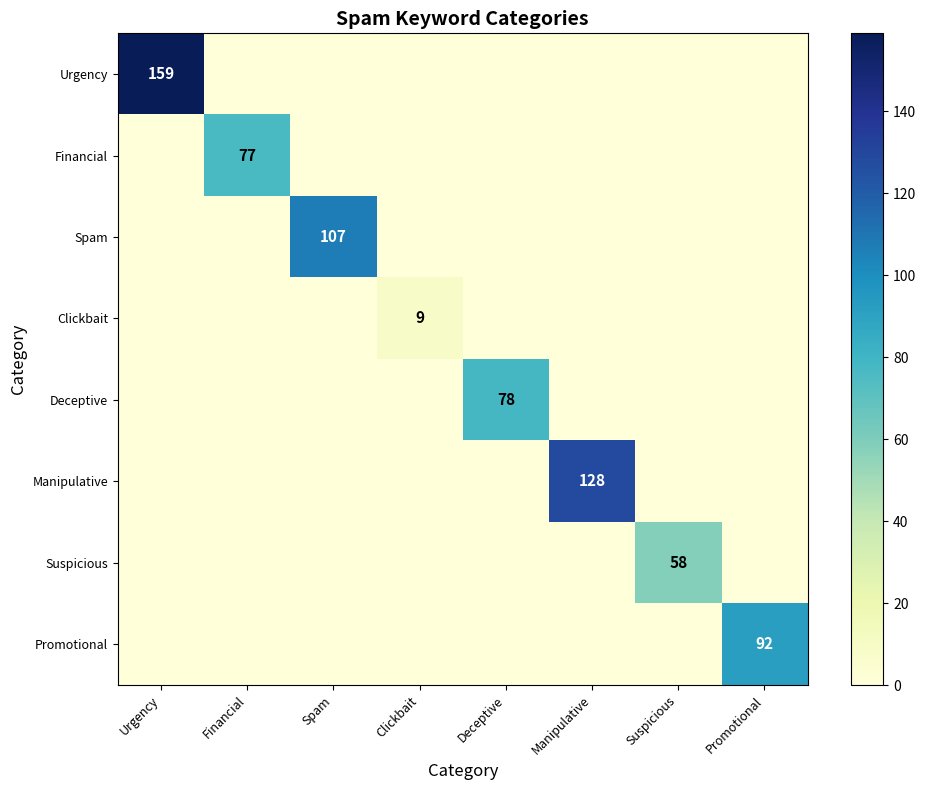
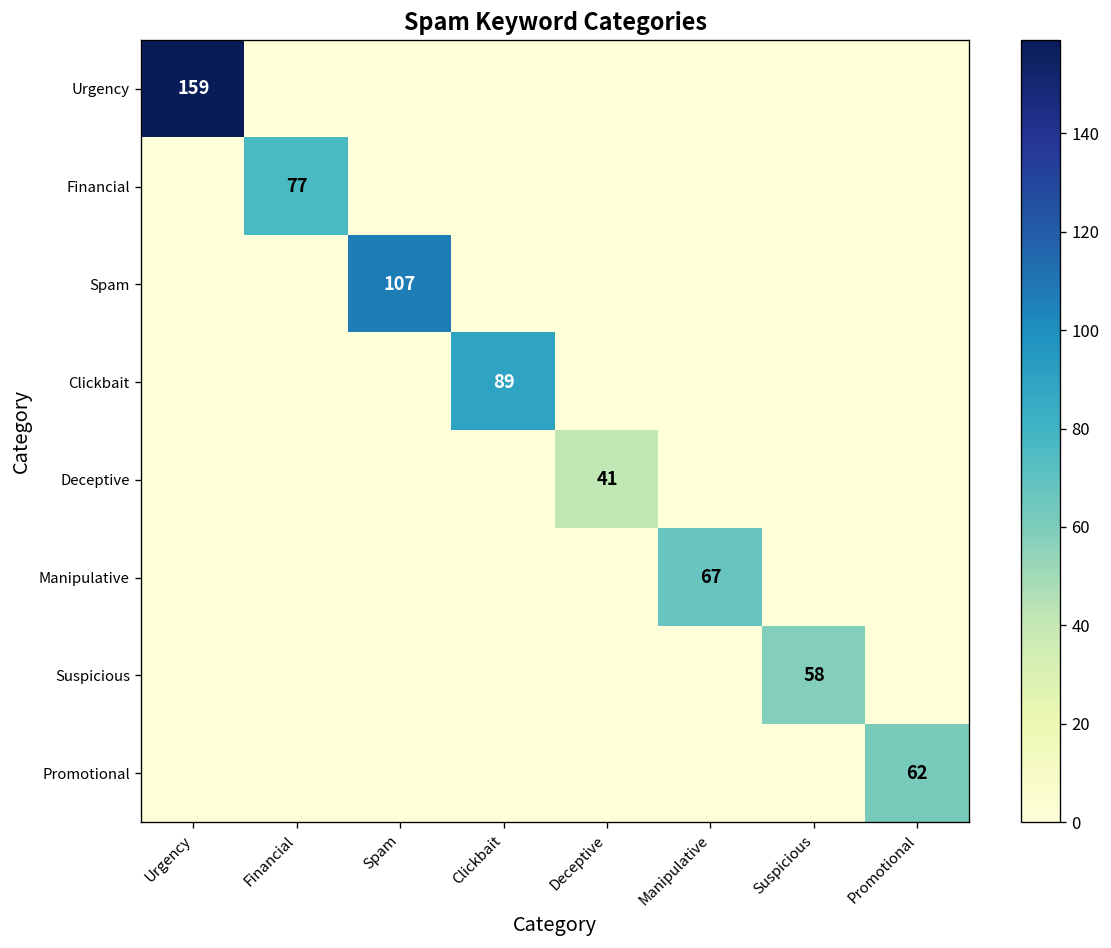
Clickbait, Clickbait: 9 -> 89
Deceptive, Deceptive: 78 -> 41
Manipulative, Manipulative: 128 -> 67
Promotional, Promotional: 92 -> 62
